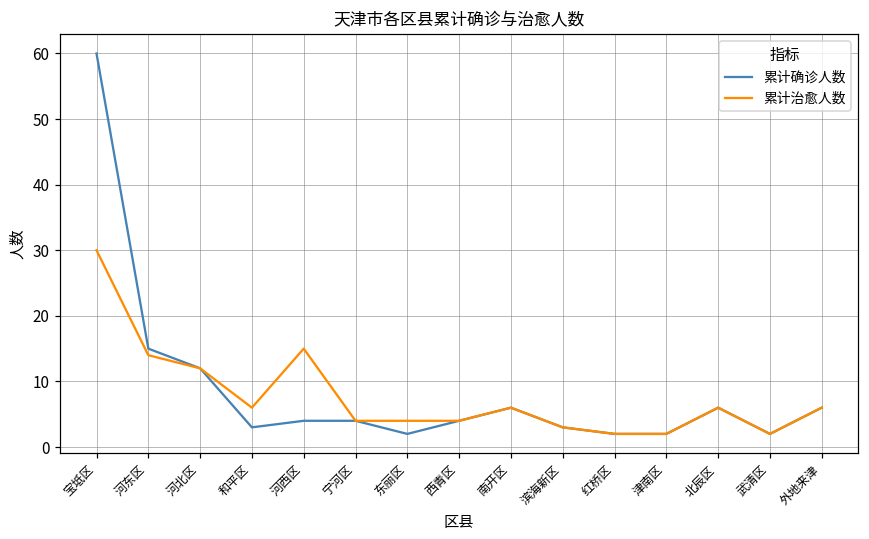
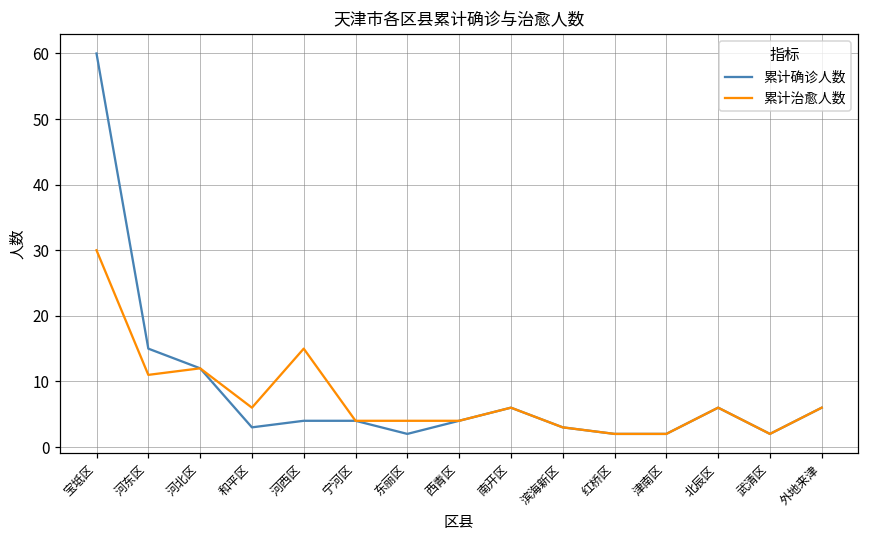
累计治愈人数, 河东区: 14 -> 11
